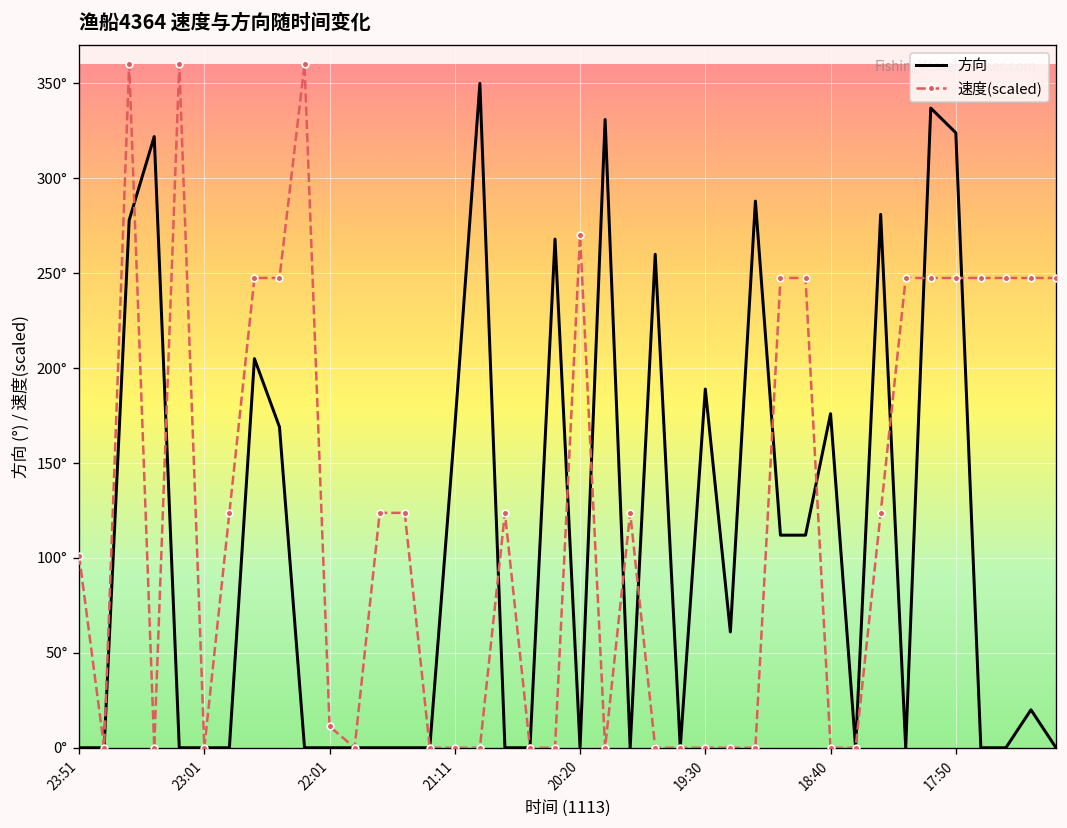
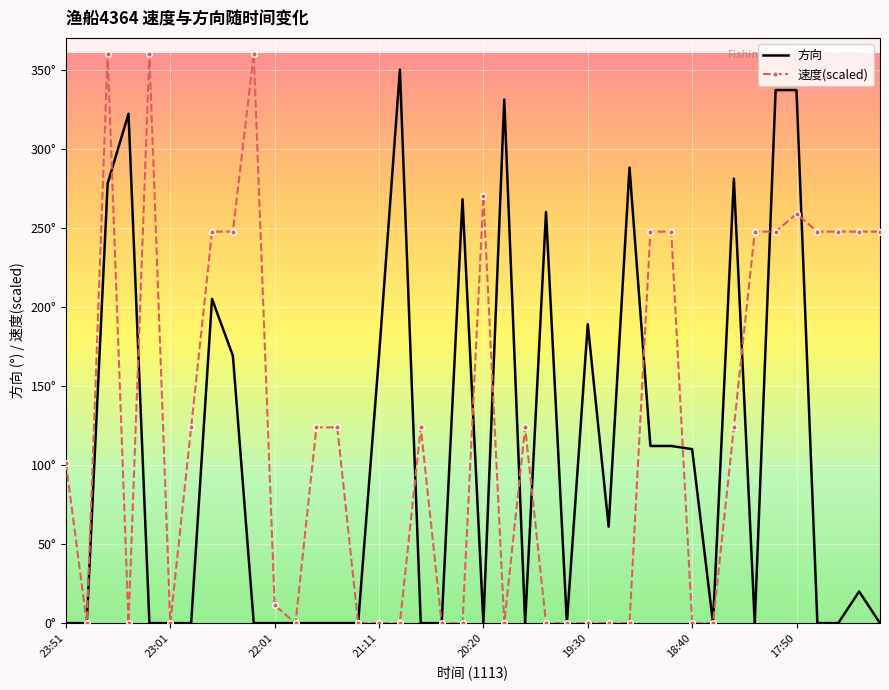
方向, 18:40: 176° -> 110°
方向, 17:50: 324° -> 337°
速度(scaled), 17:50: 248° -> 259°
